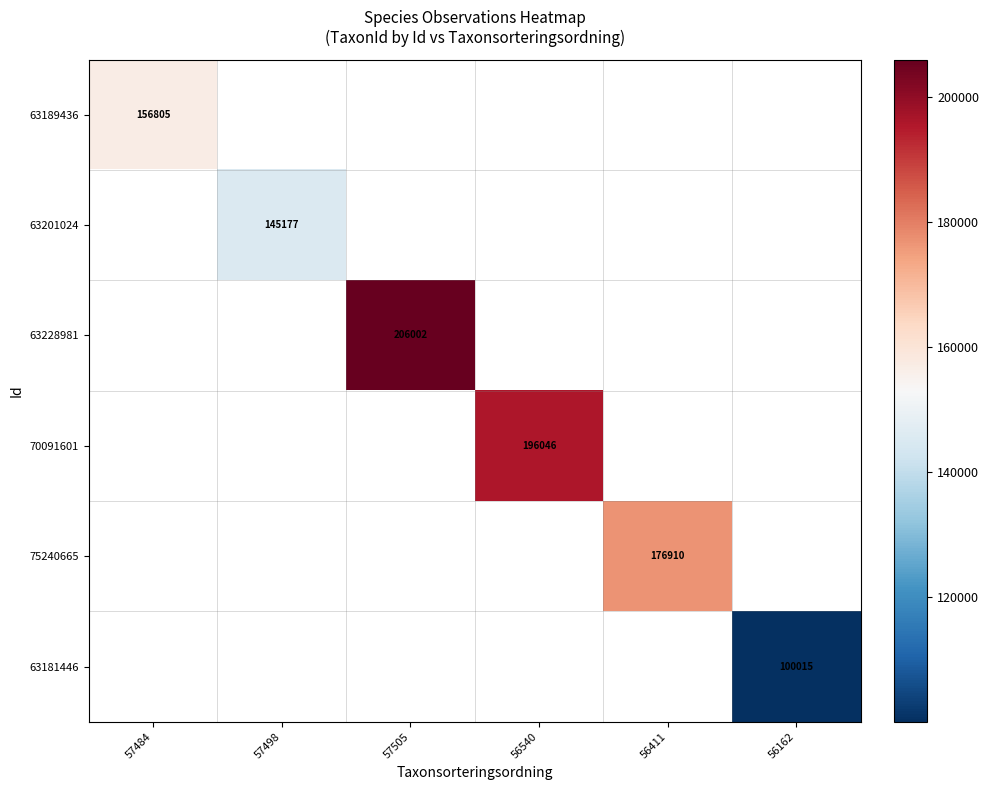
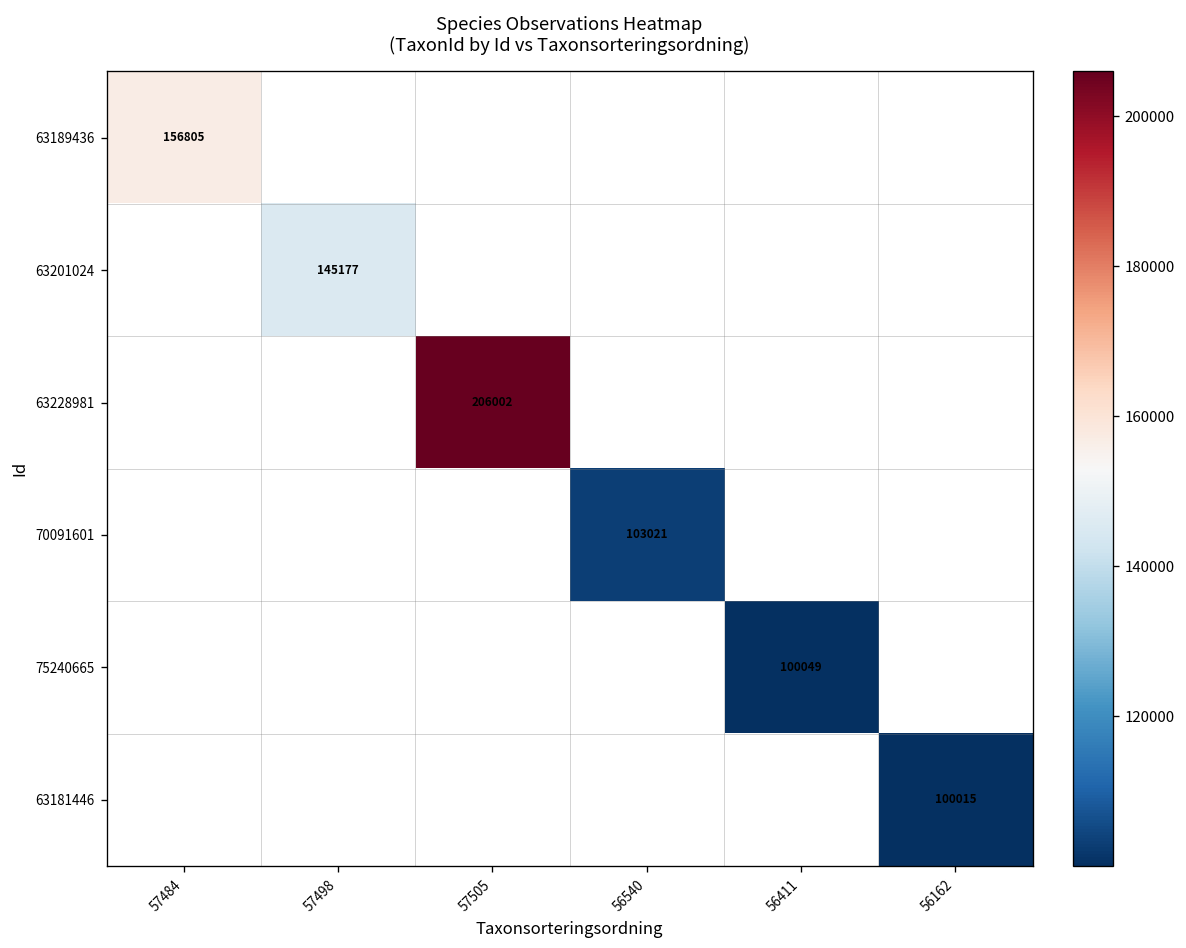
70091601, 56540: 196046 -> 103021
75240665, 56411: 176910 -> 100049
